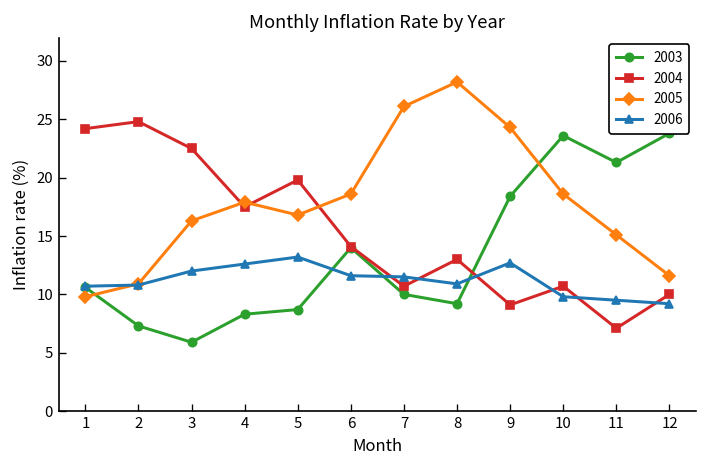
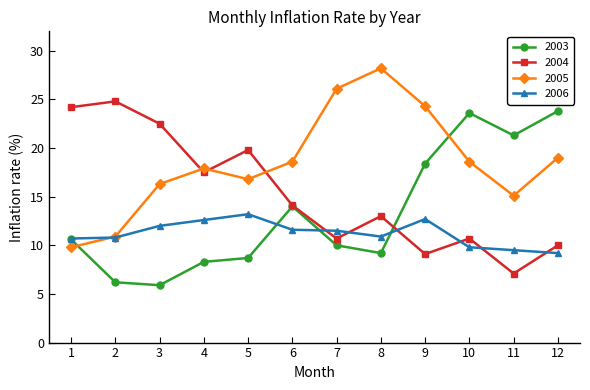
2003, 2: 7 -> 6
2005, 12: 12 -> 19
